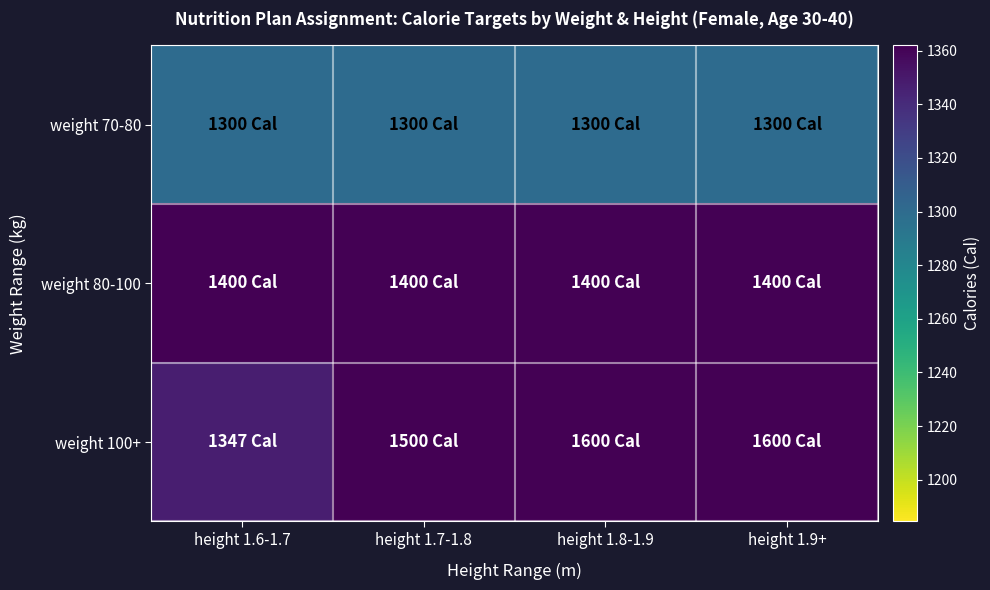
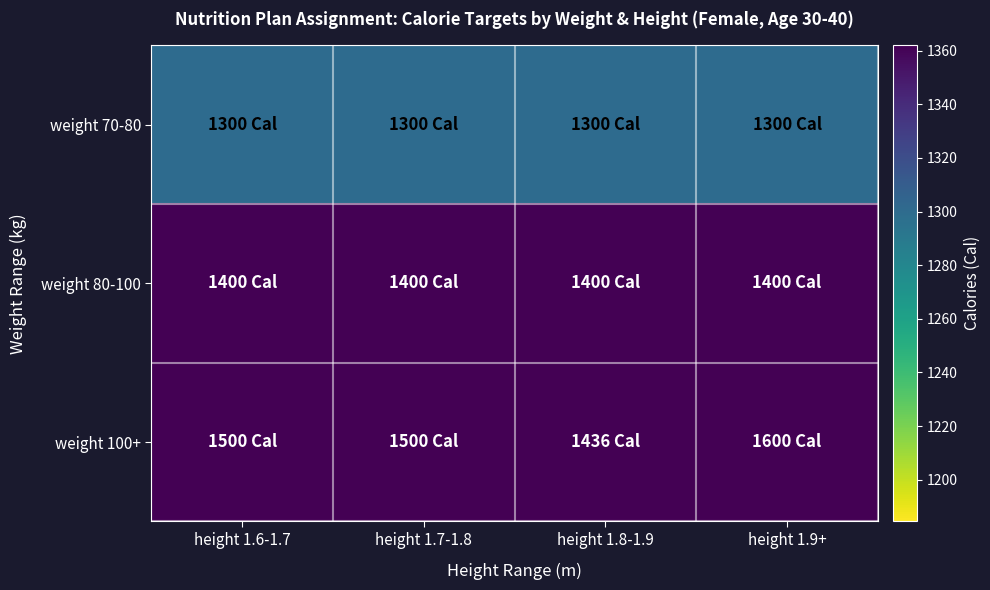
weight 100+, height 1.6-1.7: 1347 -> 1500
weight 100+, height 1.8-1.9: 1600 -> 1436
